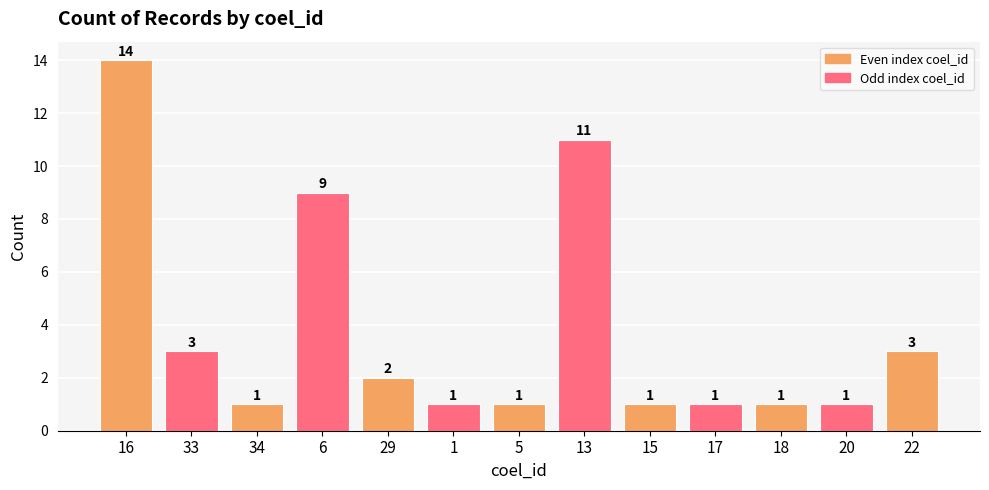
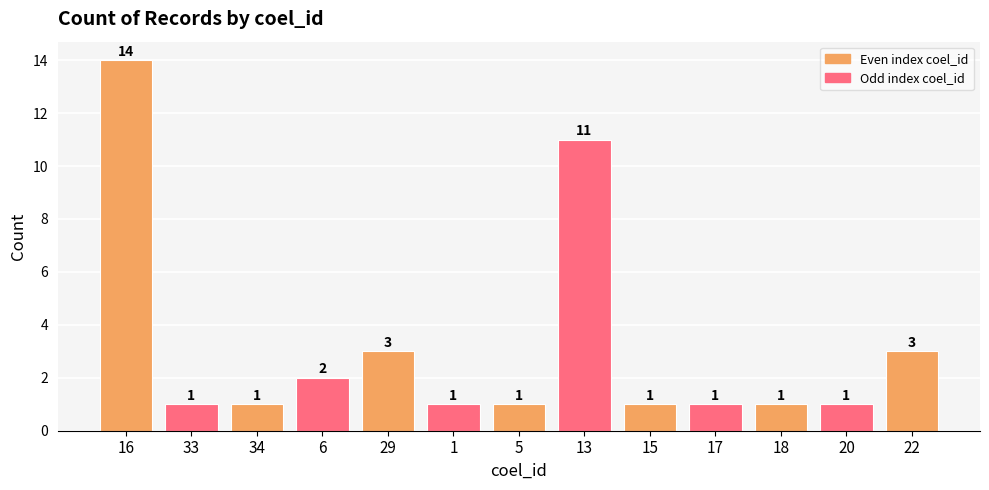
33: 3 -> 1
6: 9 -> 2
29: 2 -> 3
